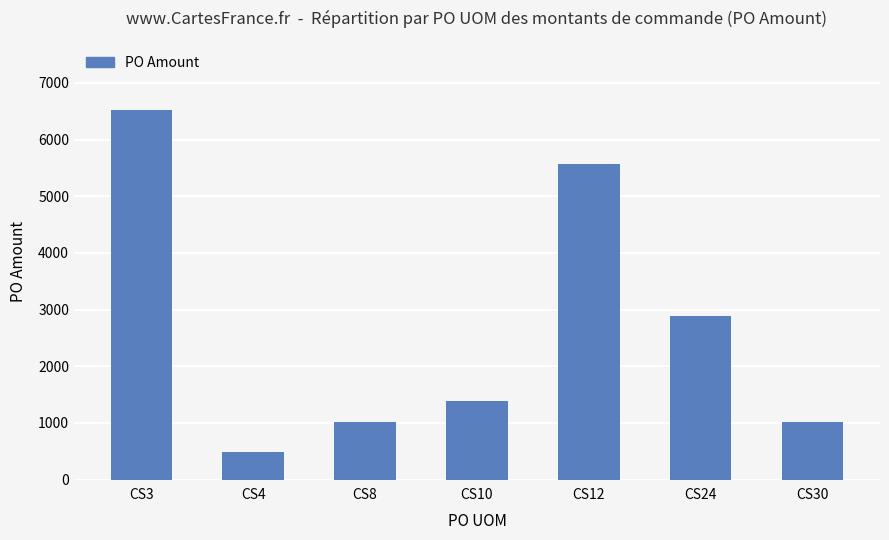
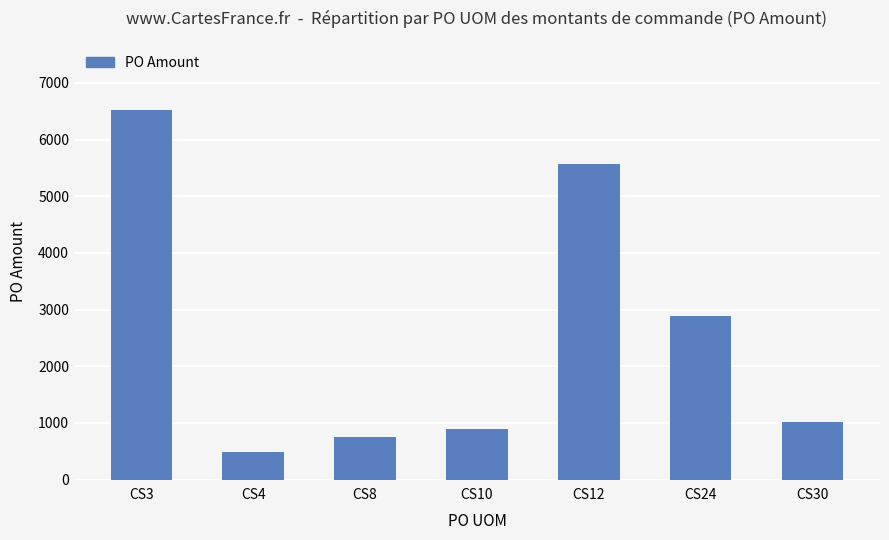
CS8: 1000 -> 700
CS10: 1400 -> 900
